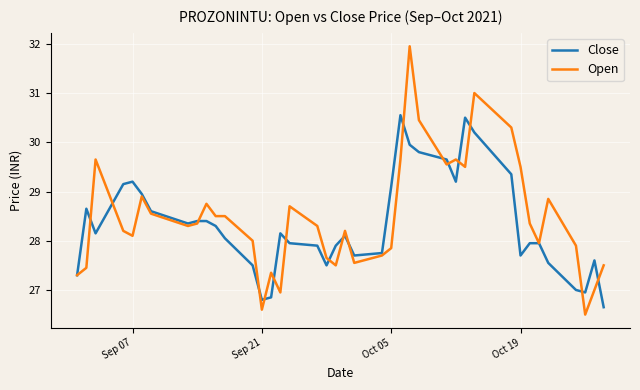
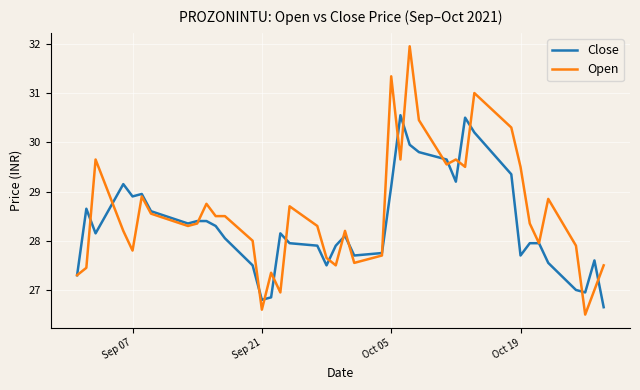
Close, Sep 07: 29.2 -> 28.9
Open, Sep 07: 28.1 -> 27.8
Open, Oct 05: 27.9 -> 31.3
